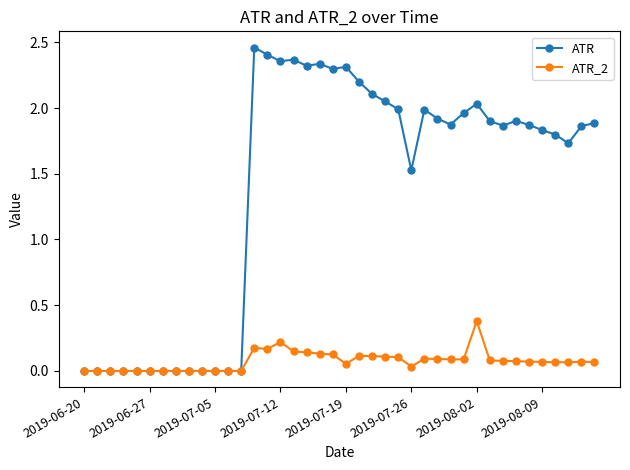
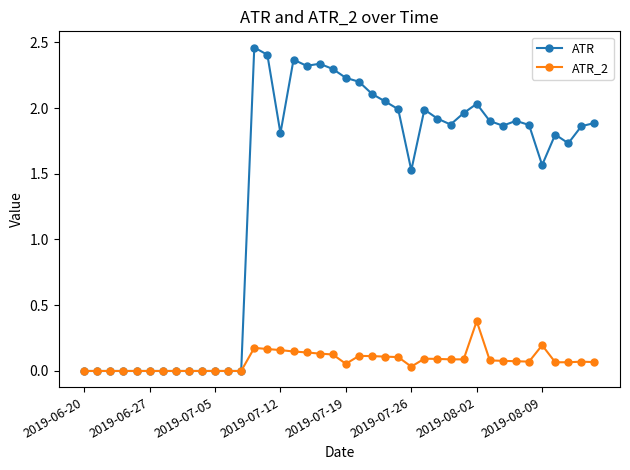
ATR, 2019-07-12: 2.36 -> 1.81
ATR_2, 2019-07-12: 0.22 -> 0.16
ATR, 2019-07-19: 2.31 -> 2.23
ATR, 2019-08-09: 1.83 -> 1.57
ATR_2, 2019-08-09: 0.07 -> 0.20
